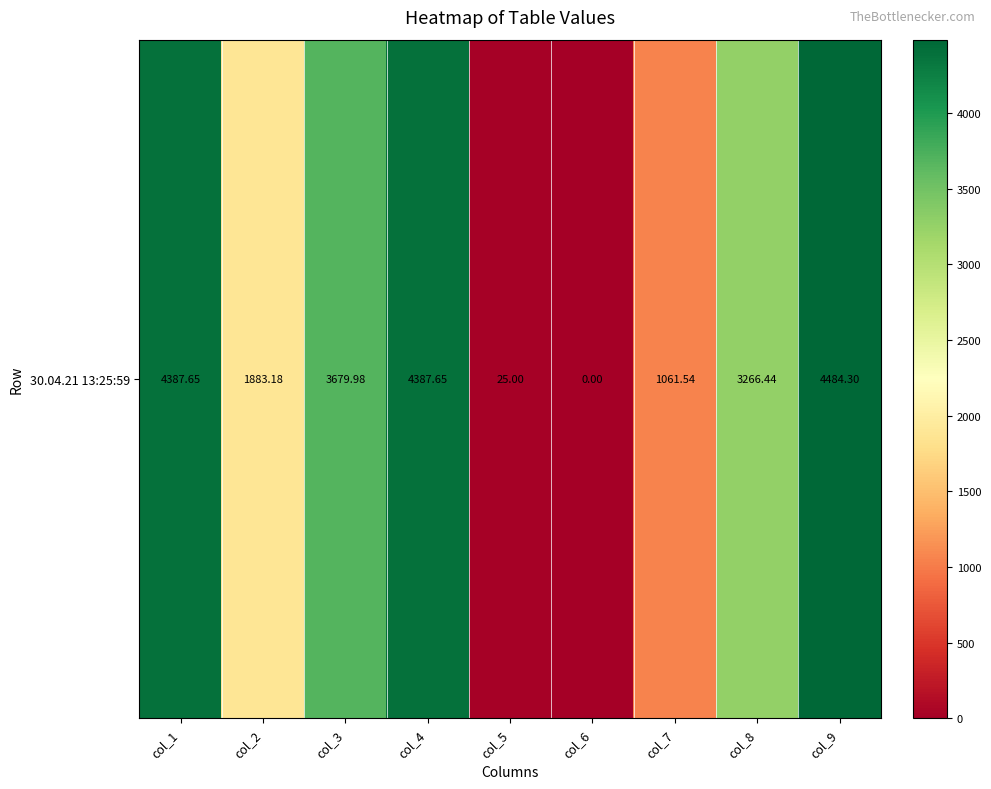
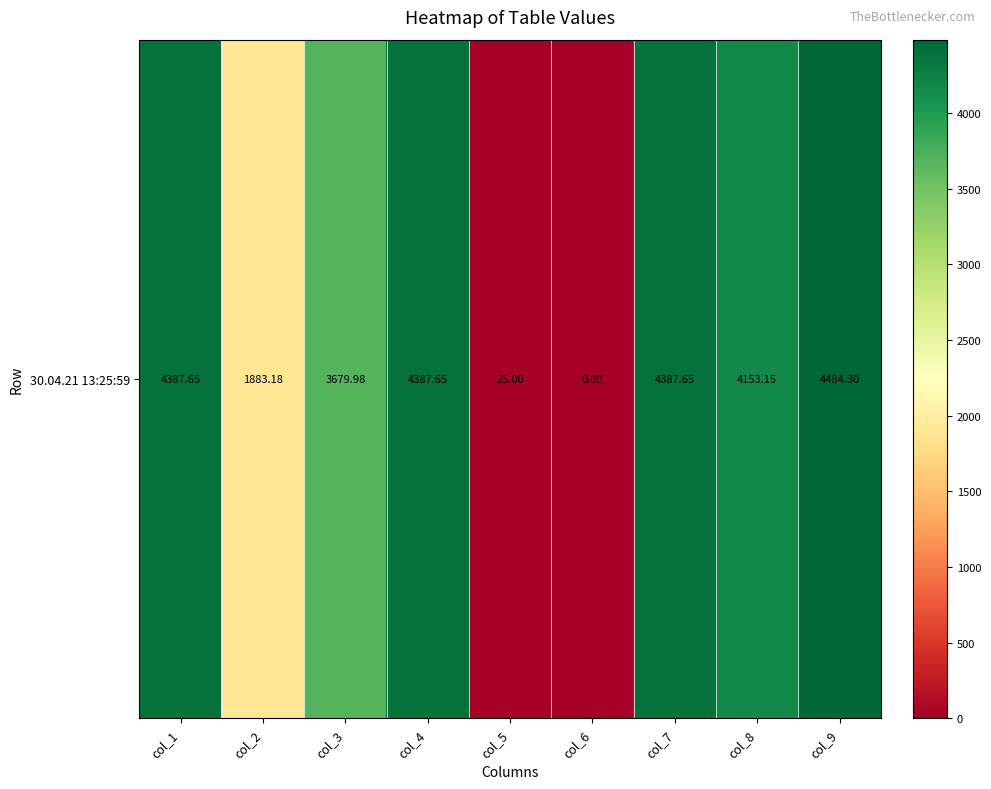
30.04.21 13:25:59, col_7: 1061.54 -> 4387.65
30.04.21 13:25:59, col_8: 3266.44 -> 4153.15
